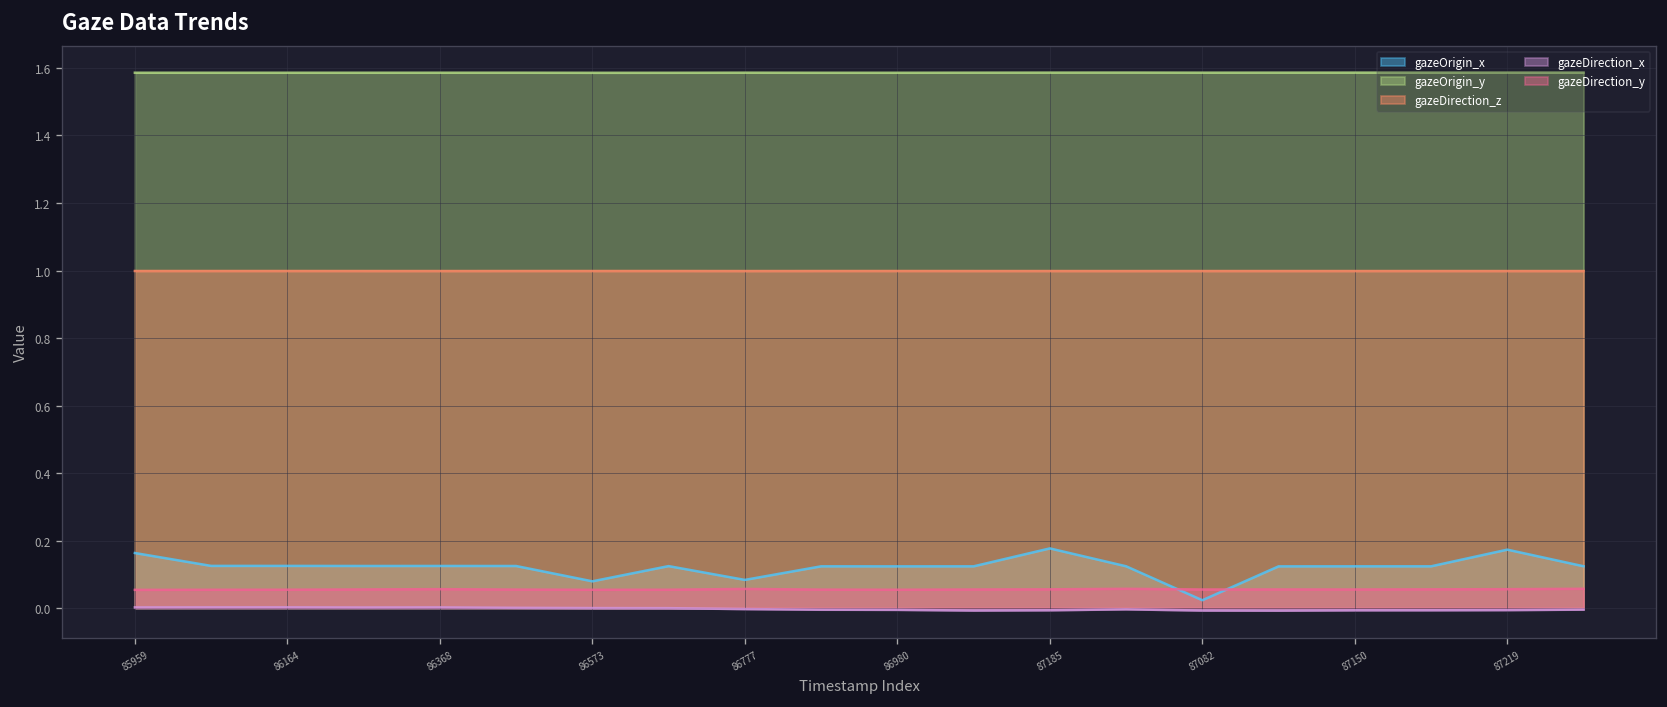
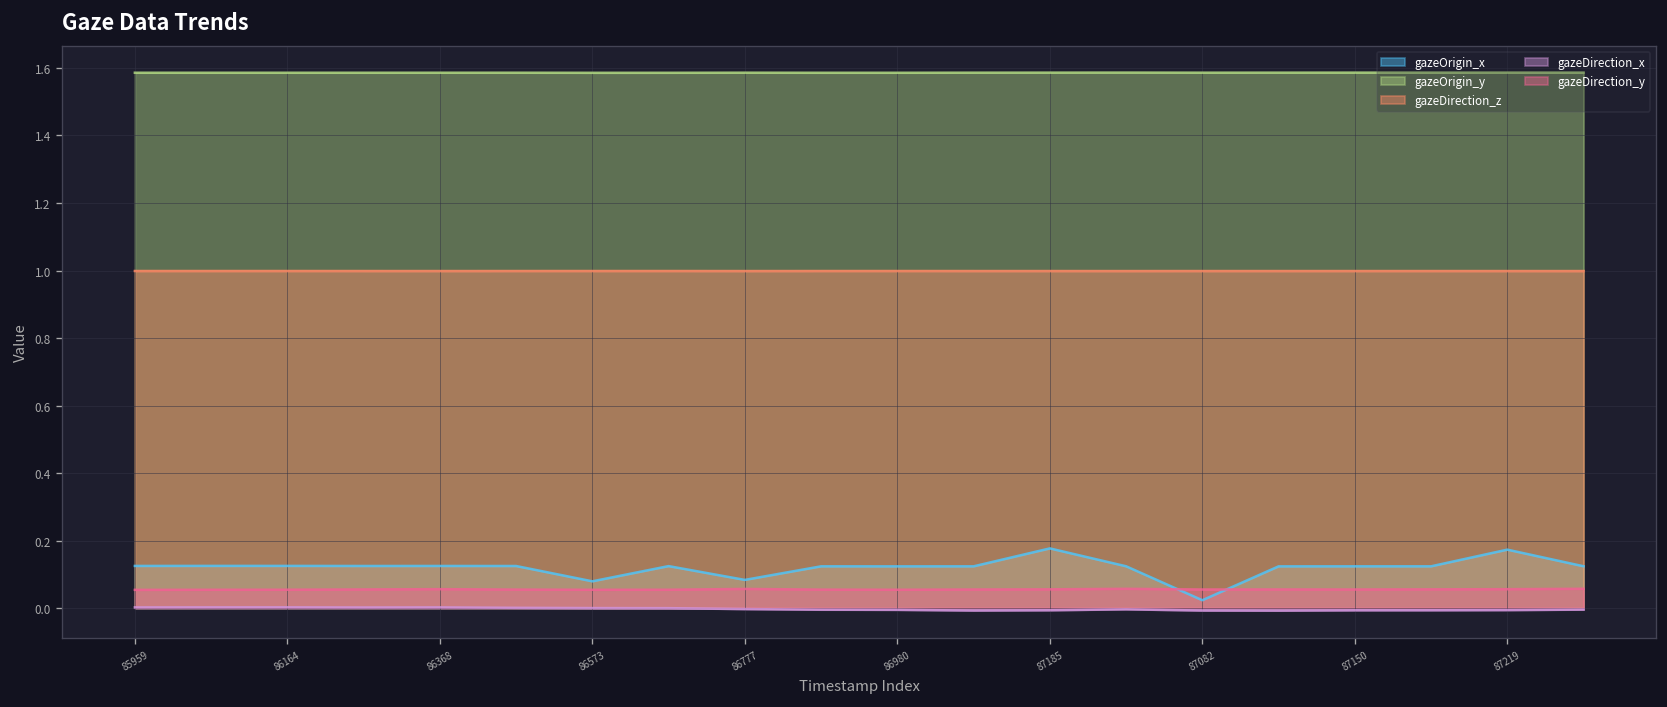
gazeOrigin_x, 85959: 0.16 -> 0.12
